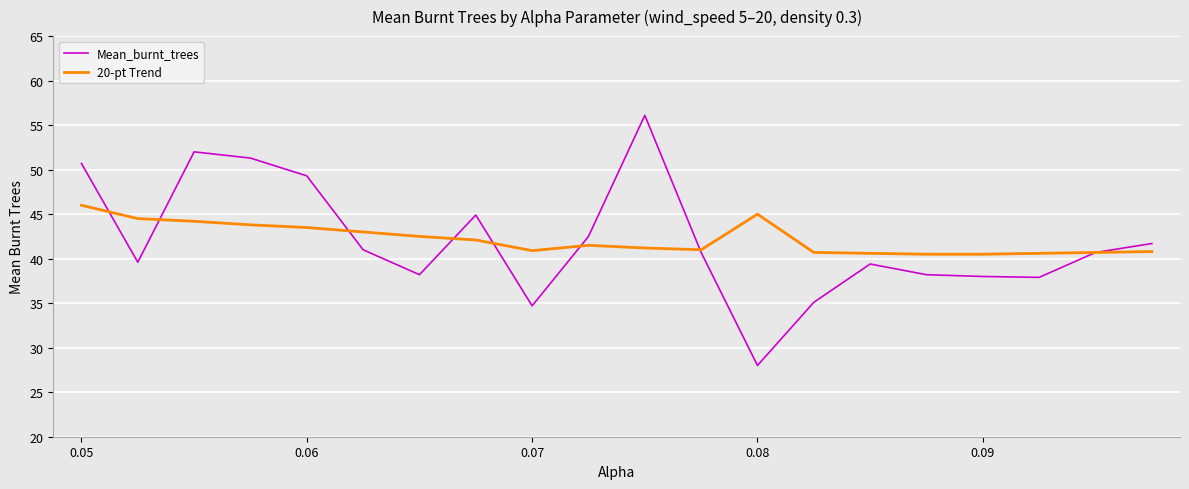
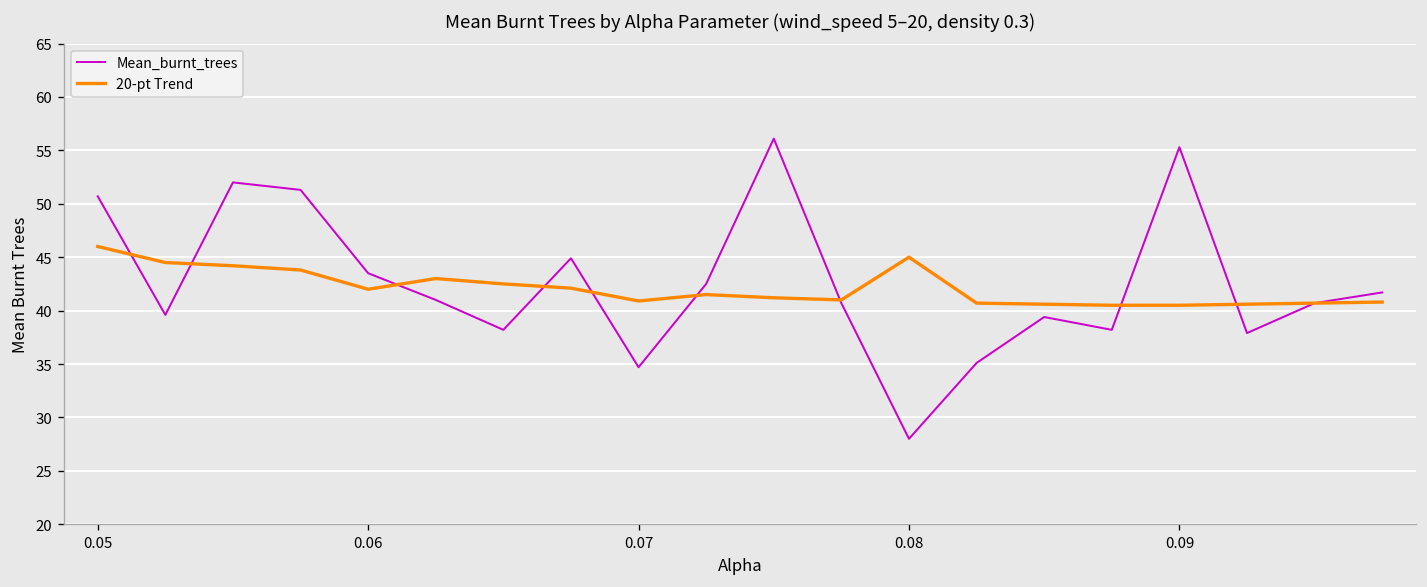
Mean_burnt_trees, 0.06: 49 -> 44
20-pt Trend, 0.06: 44 -> 42
Mean_burnt_trees, 0.09: 38 -> 55
